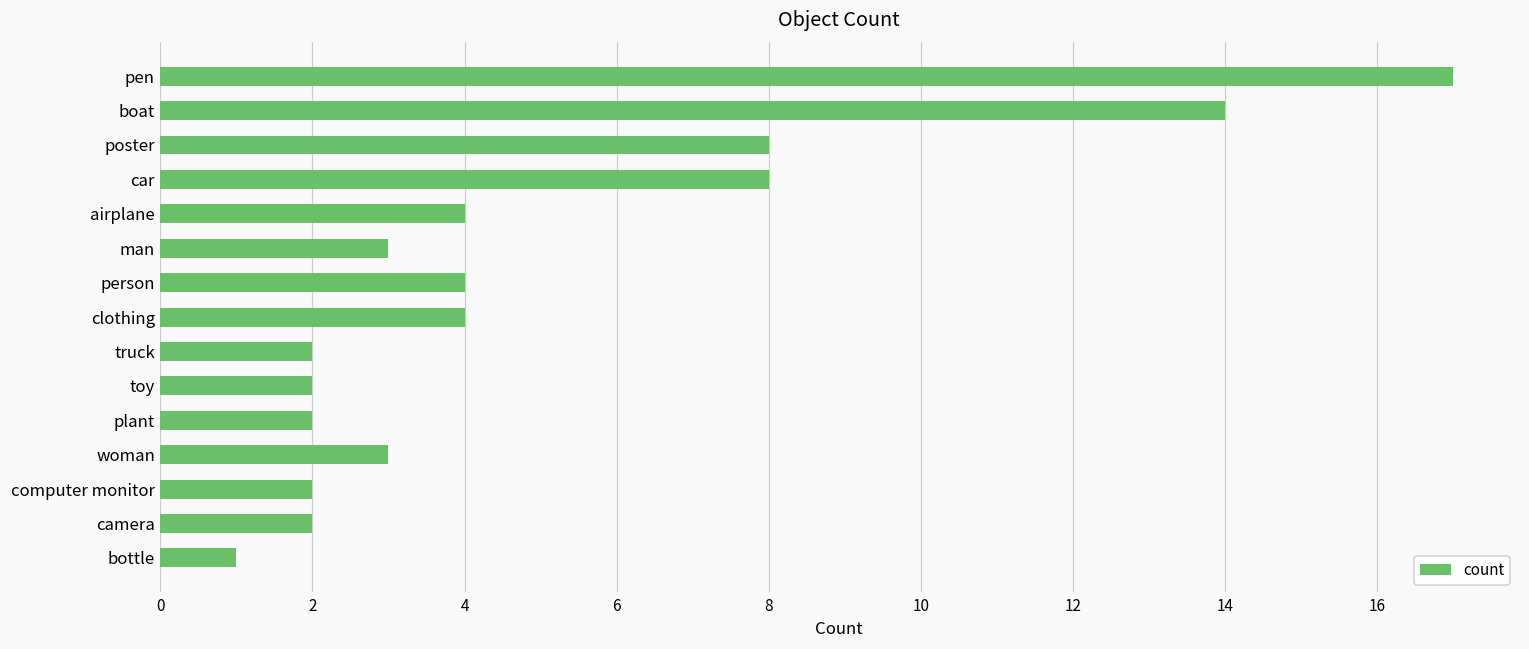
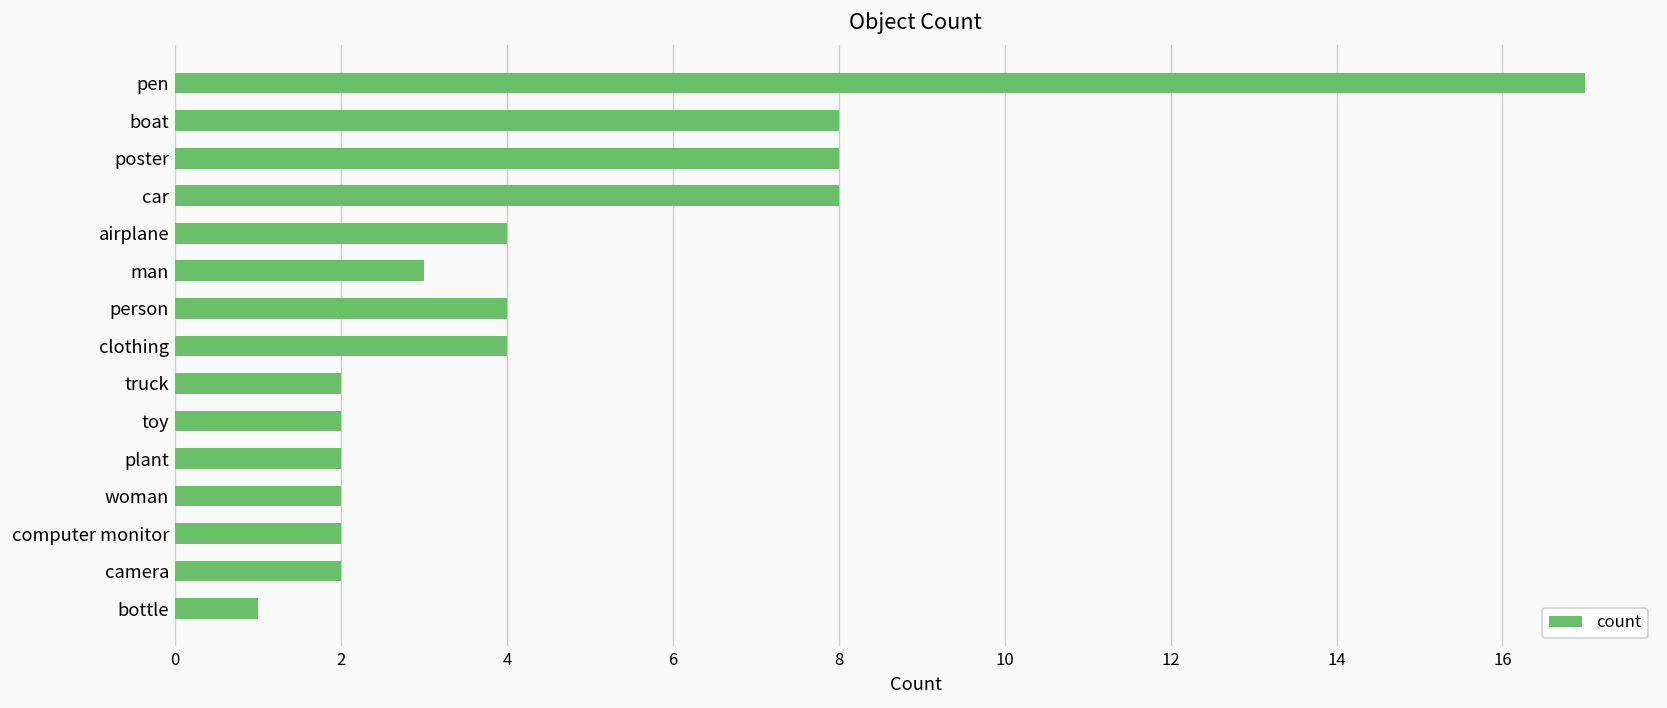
boat: 14 -> 8
woman: 3 -> 2
